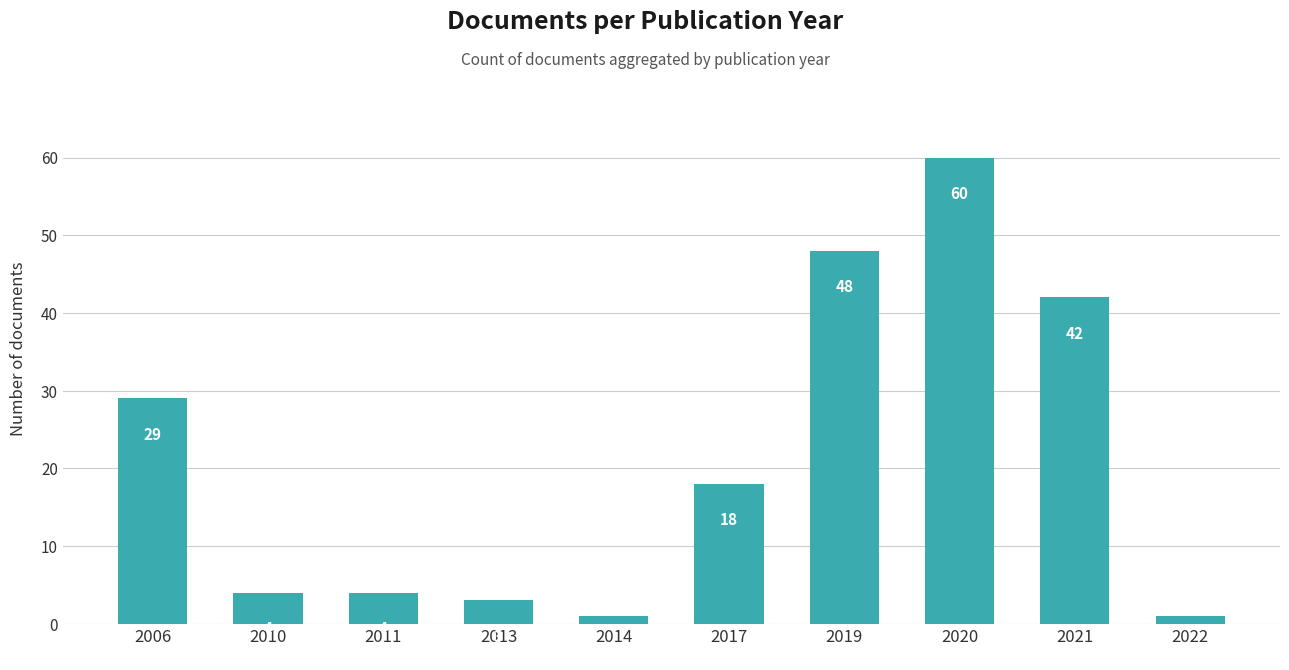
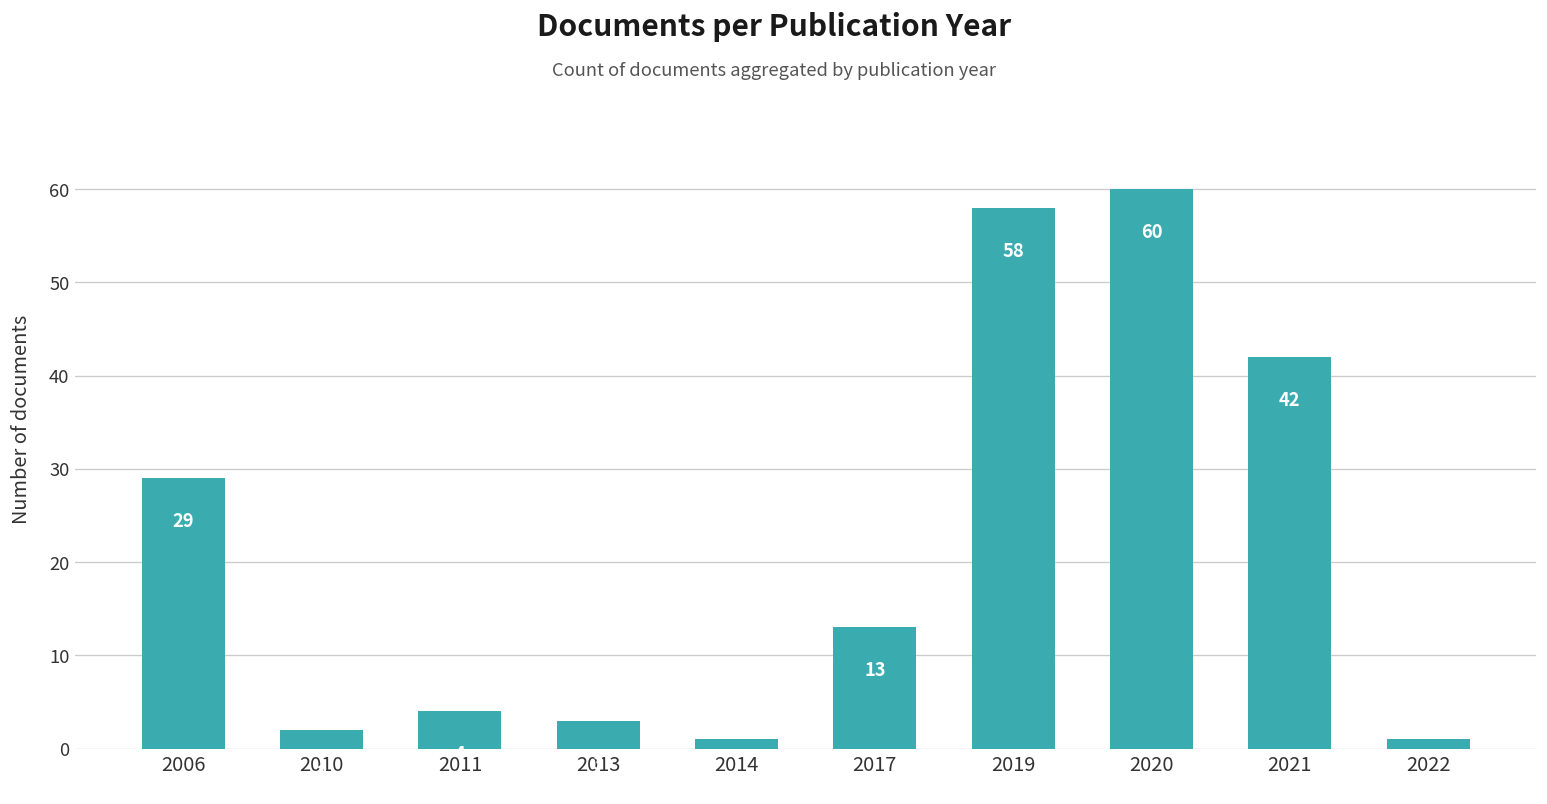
2010: 4 -> 2
2017: 18 -> 13
2019: 48 -> 58
